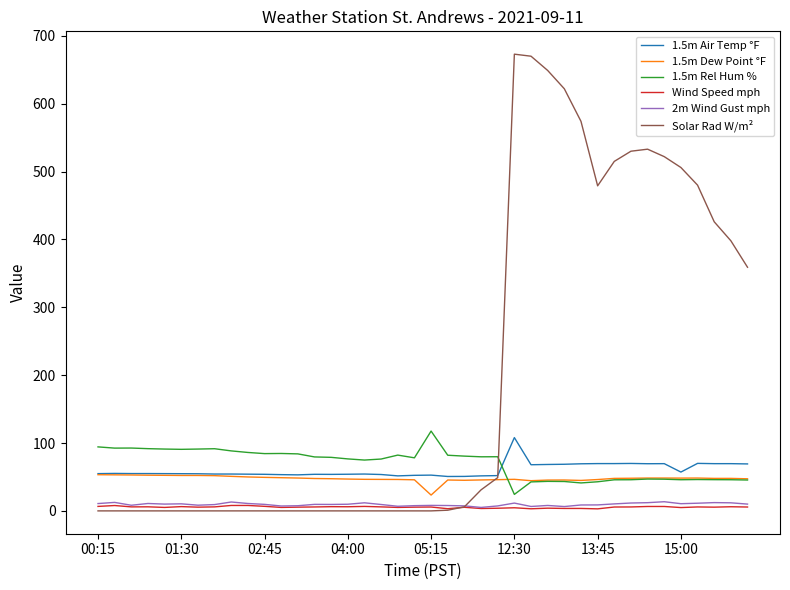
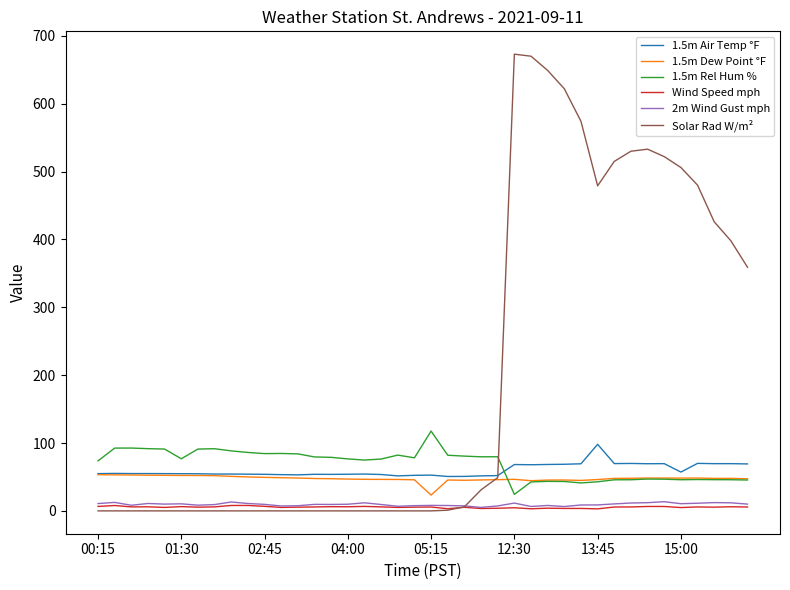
1.5m Rel Hum %, 00:15: 90 -> 70
1.5m Rel Hum %, 01:30: 90 -> 80
1.5m Air Temp °F, 12:30: 110 -> 70
1.5m Air Temp °F, 13:45: 70 -> 100
